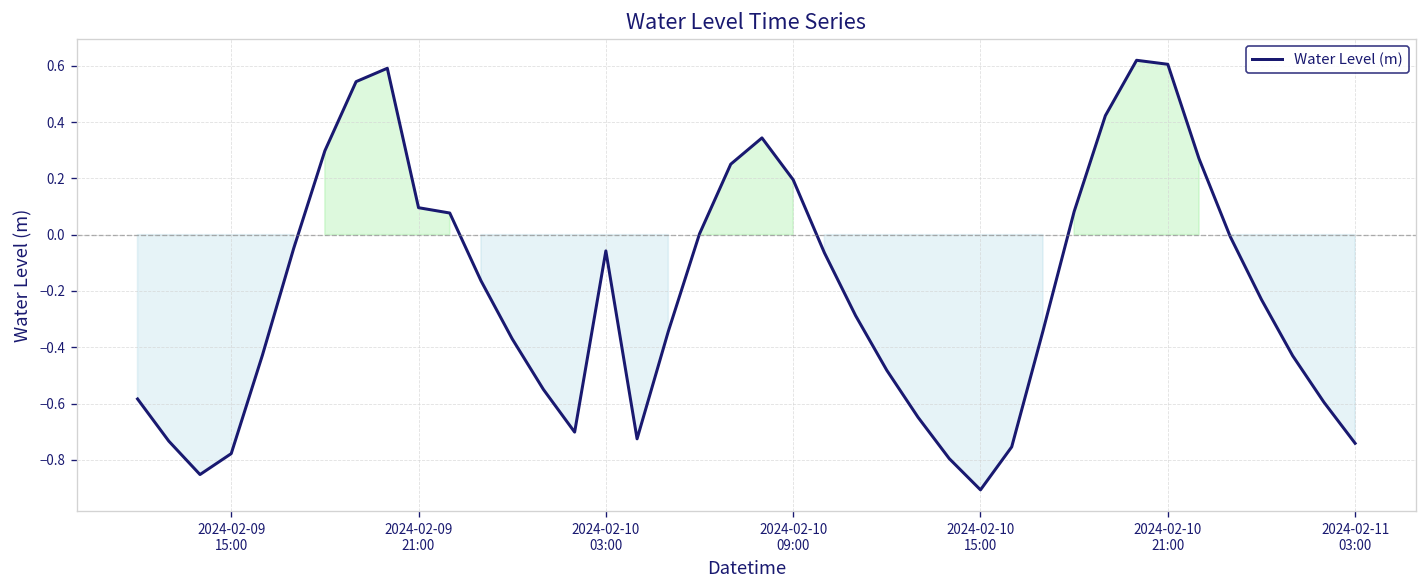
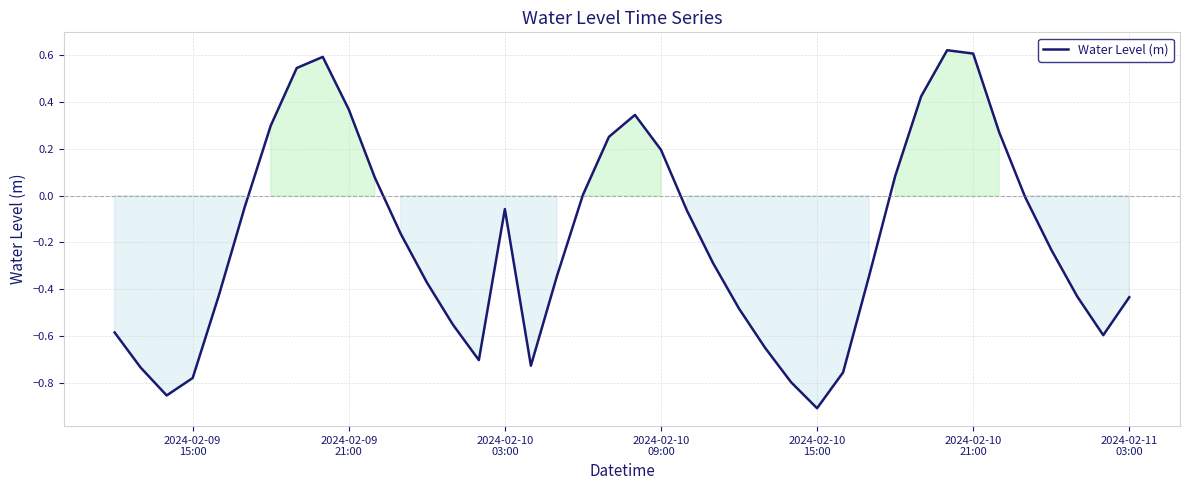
2024-02-09 21:00: 0.10 -> 0.37
2024-02-11 03:00: -0.74 -> -0.43
